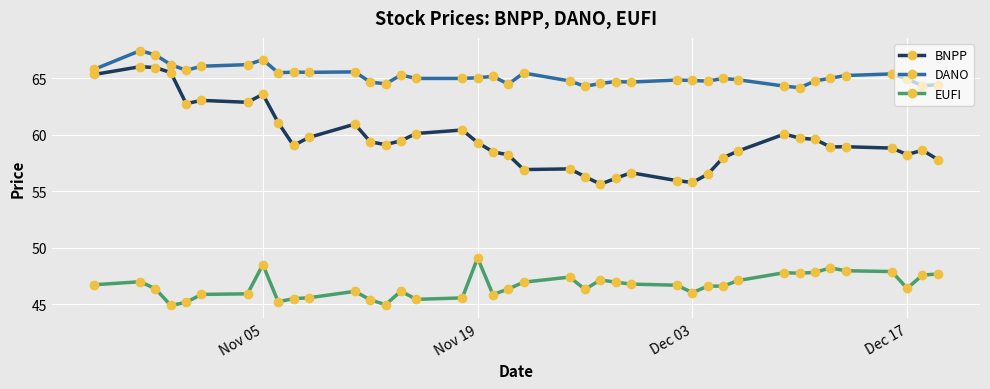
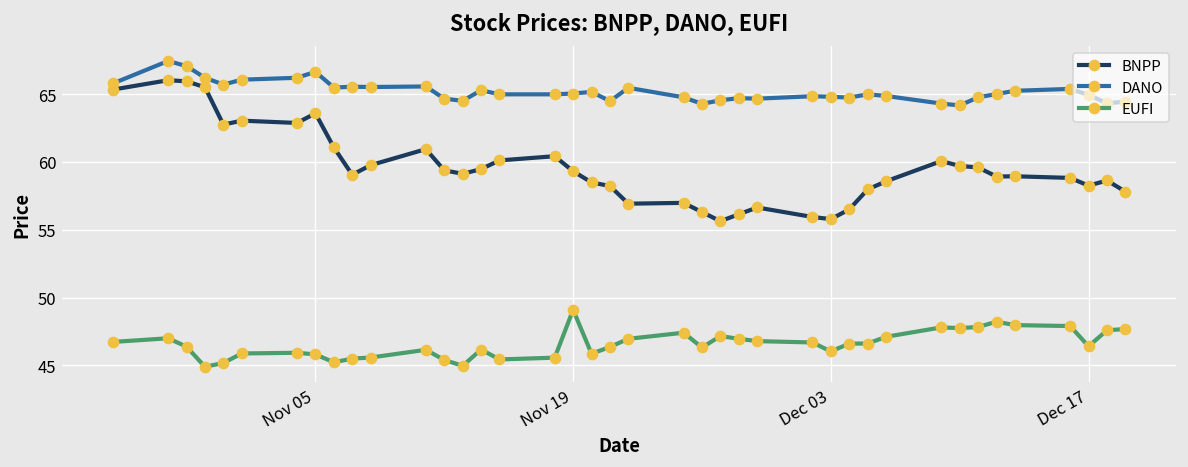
EUFI, Nov 05: 48.5 -> 45.8
